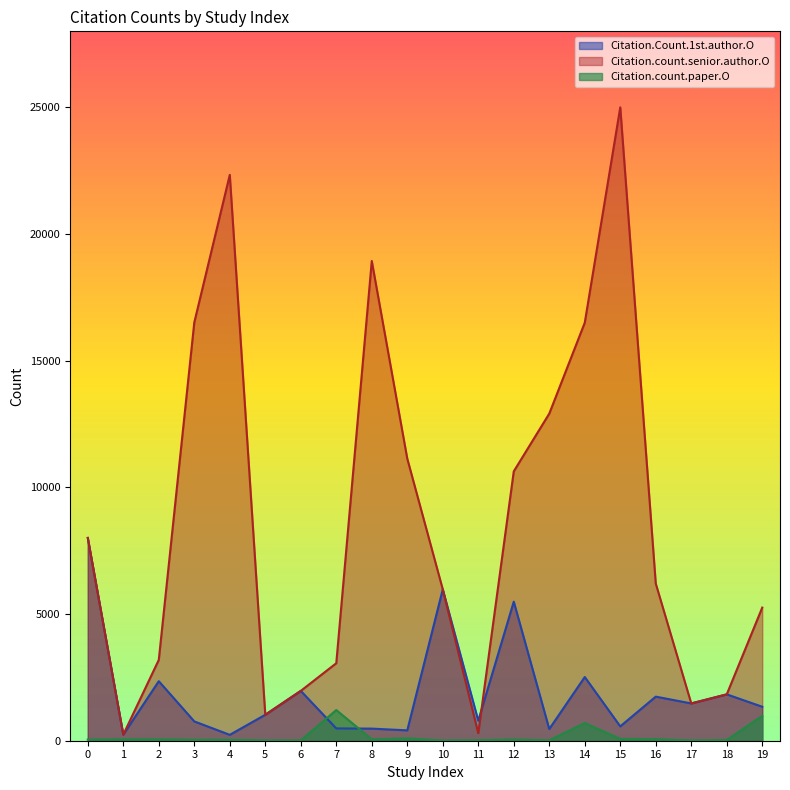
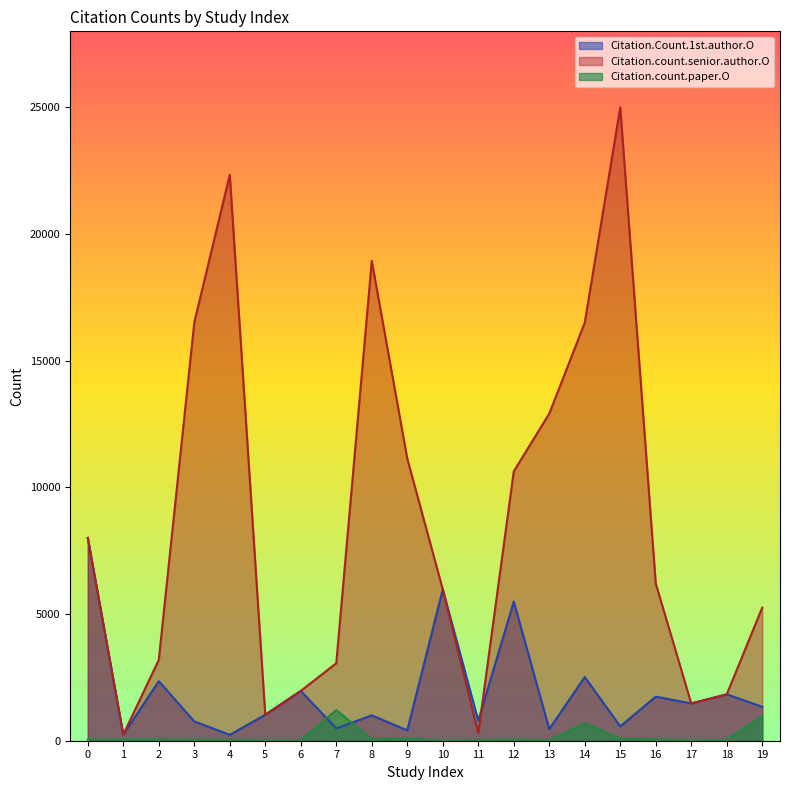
Citation.Count.1st.author.O, 8: 500 -> 1000
